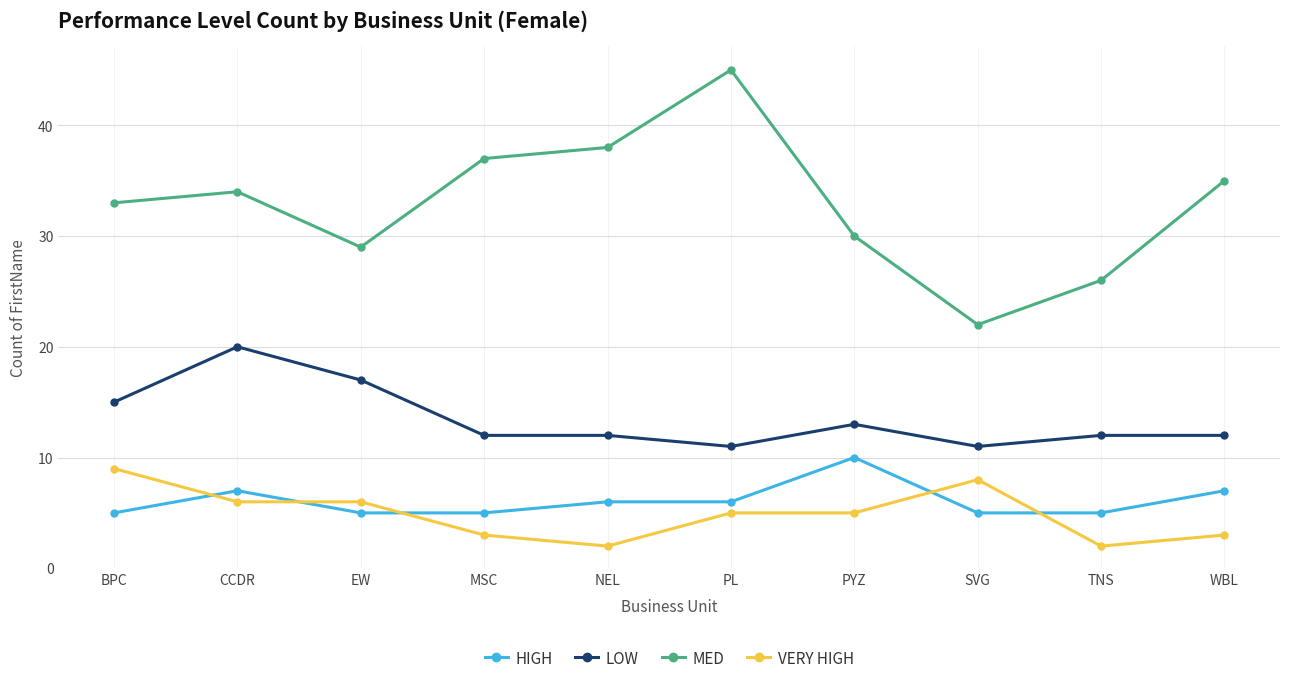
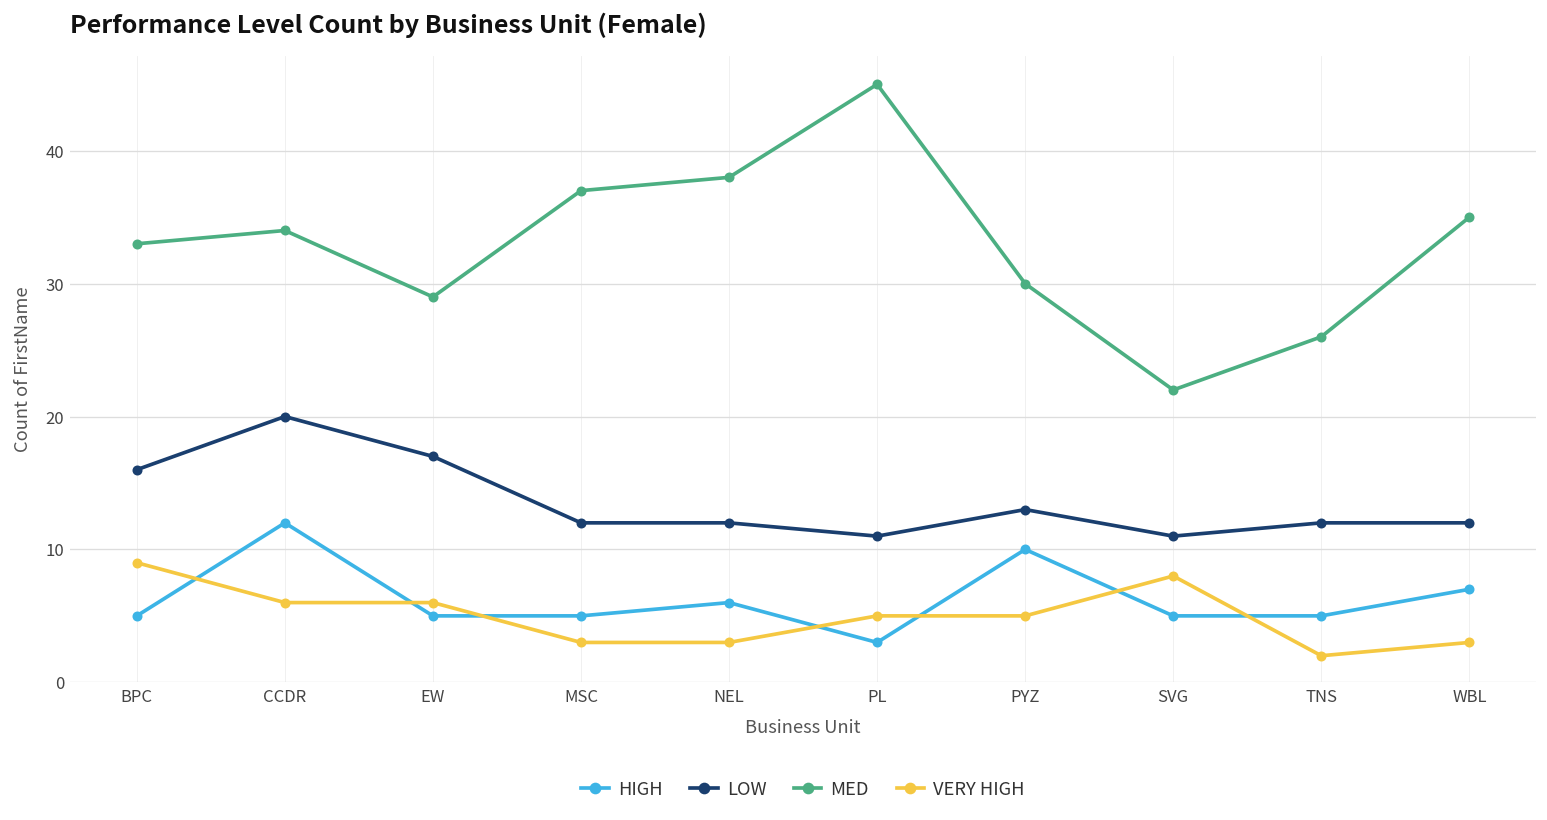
LOW, BPC: 15 -> 16
HIGH, CCDR: 7 -> 12
VERY HIGH, NEL: 2 -> 3
HIGH, PL: 6 -> 3
